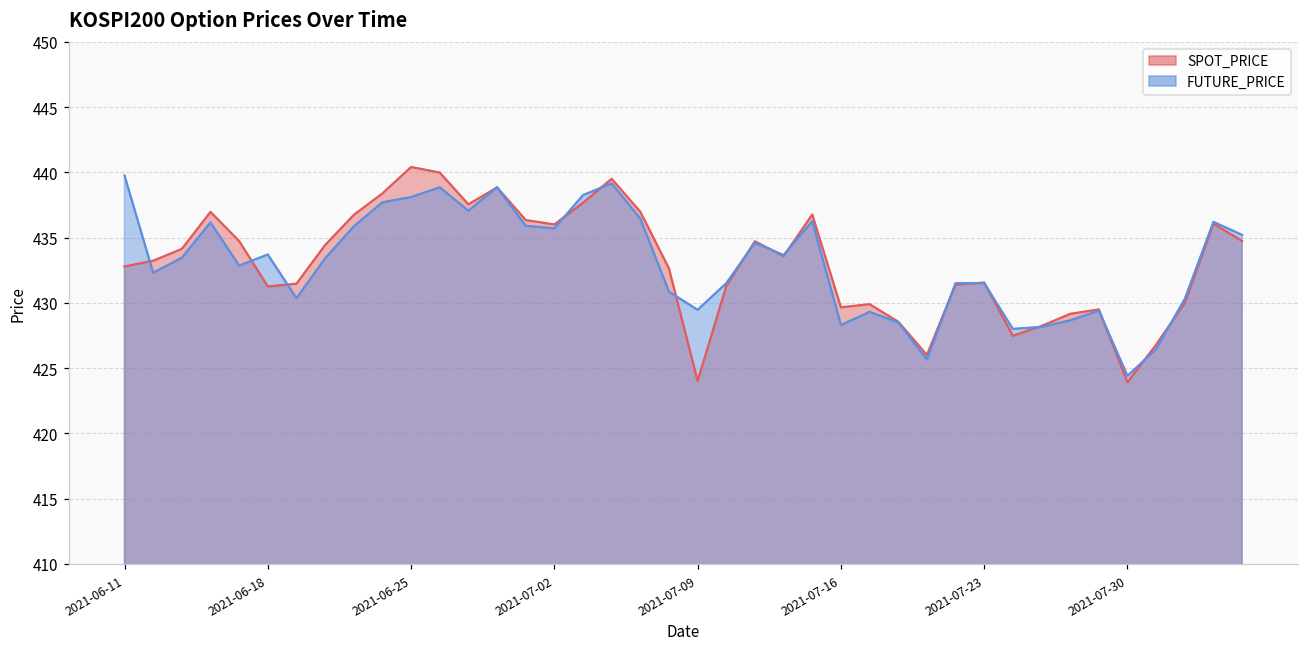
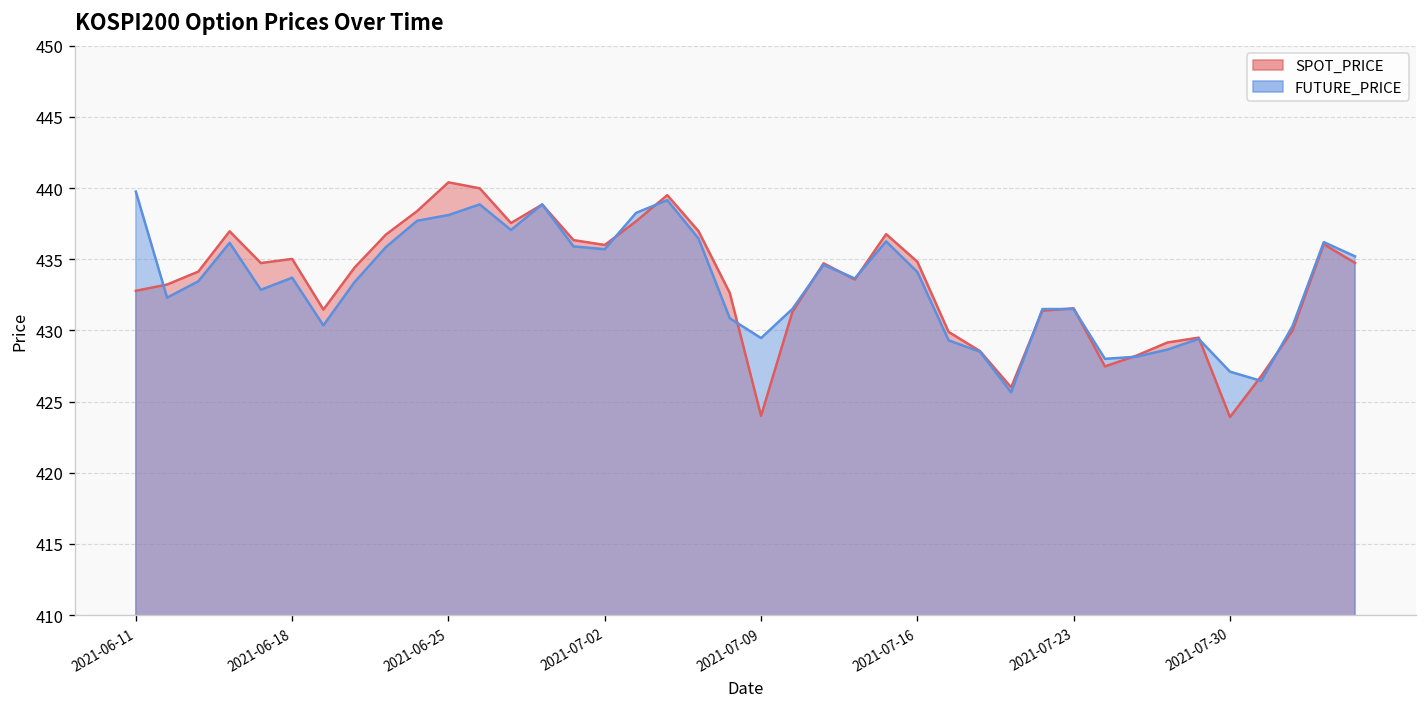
SPOT_PRICE, 2021-06-18: 431.3 -> 435.0
SPOT_PRICE, 2021-07-16: 429.7 -> 434.8
FUTURE_PRICE, 2021-07-16: 428.3 -> 434.1
FUTURE_PRICE, 2021-07-30: 424.4 -> 427.1
